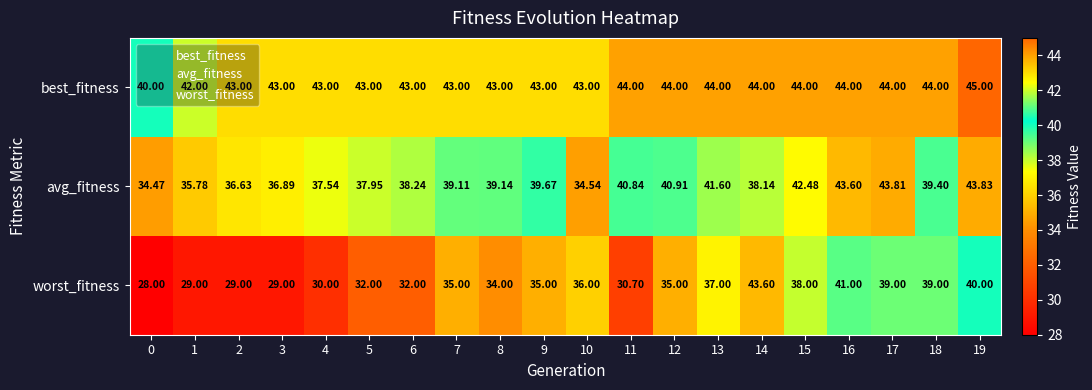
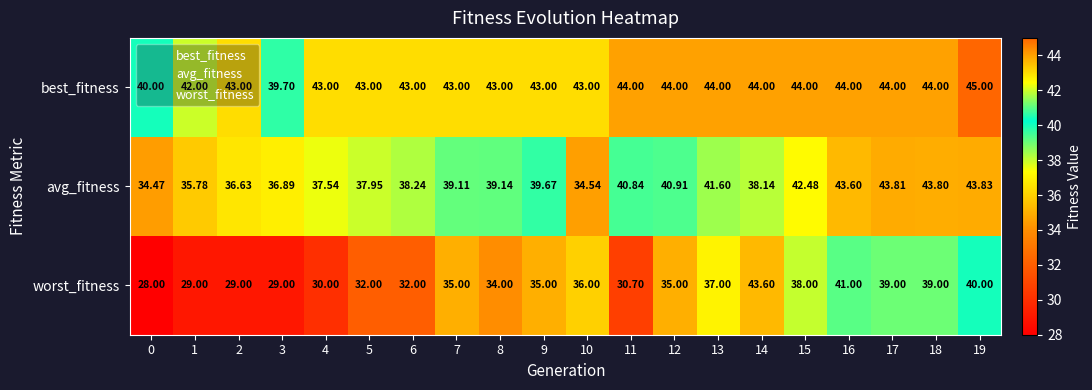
best_fitness, 3: 43.00 -> 39.70
avg_fitness, 18: 39.40 -> 43.80
